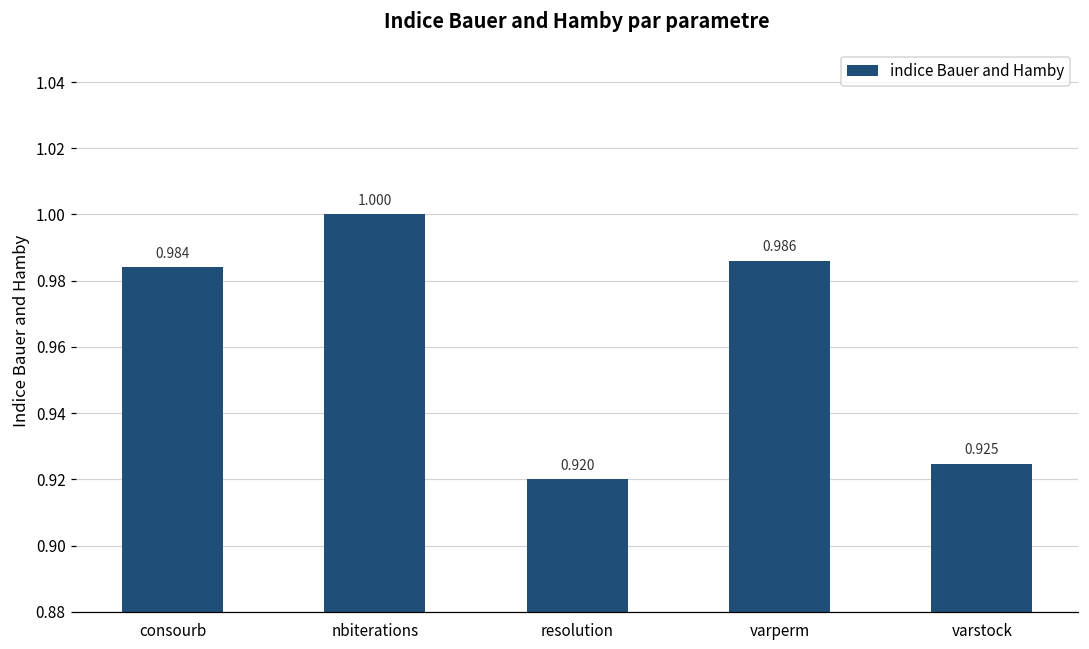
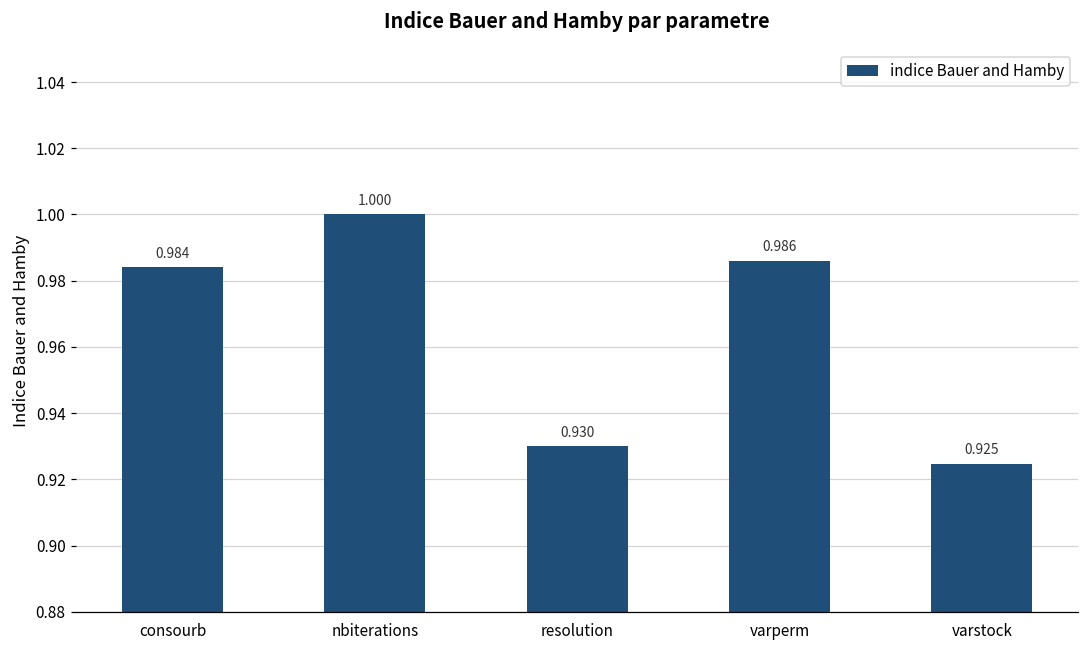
resolution: 0.920 -> 0.930
